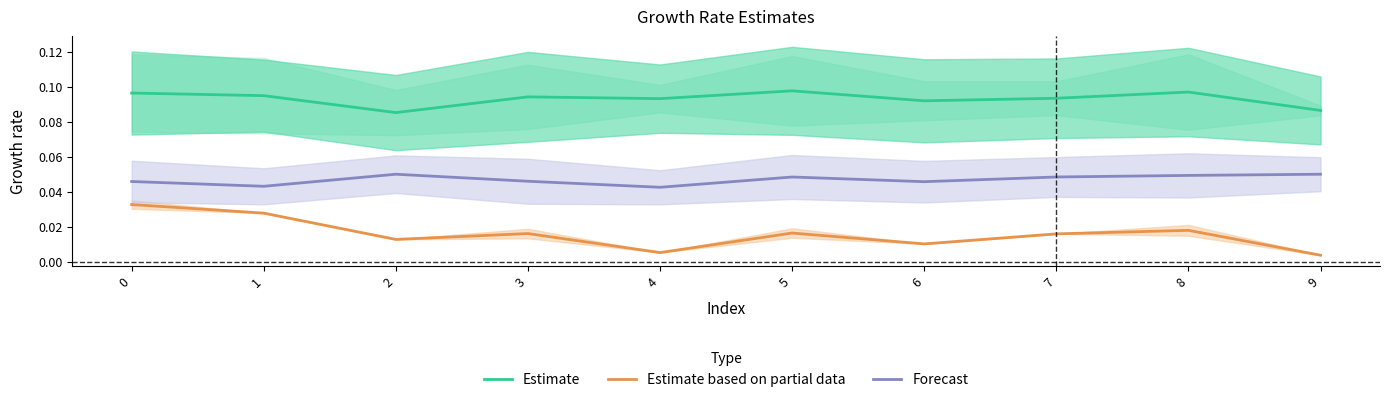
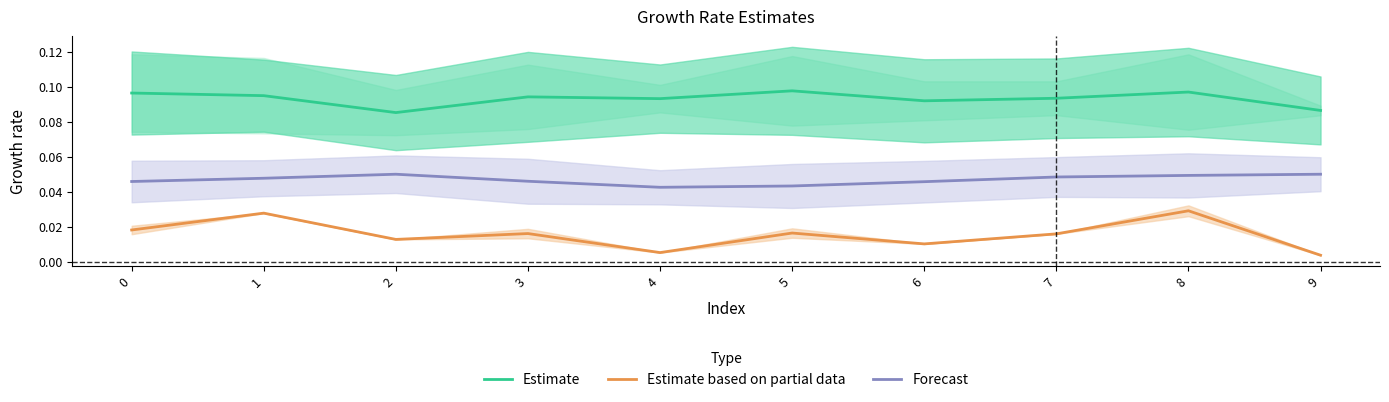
Estimate based on partial data, 0: 0.033 -> 0.018
Forecast, 1: 0.043 -> 0.048
Forecast, 5: 0.048 -> 0.043
Estimate based on partial data, 8: 0.018 -> 0.029
